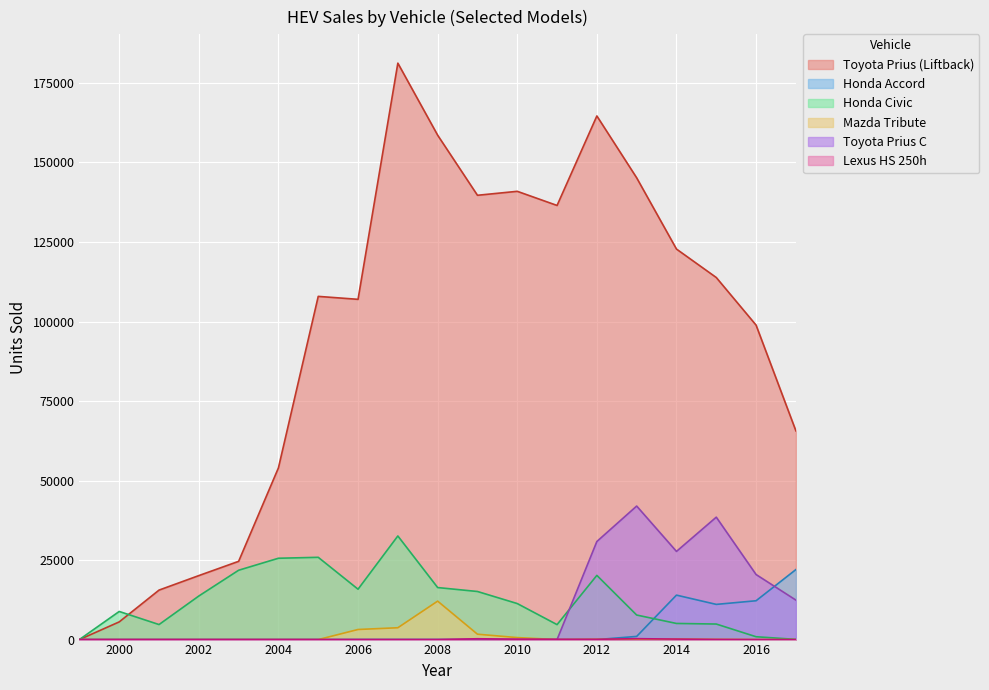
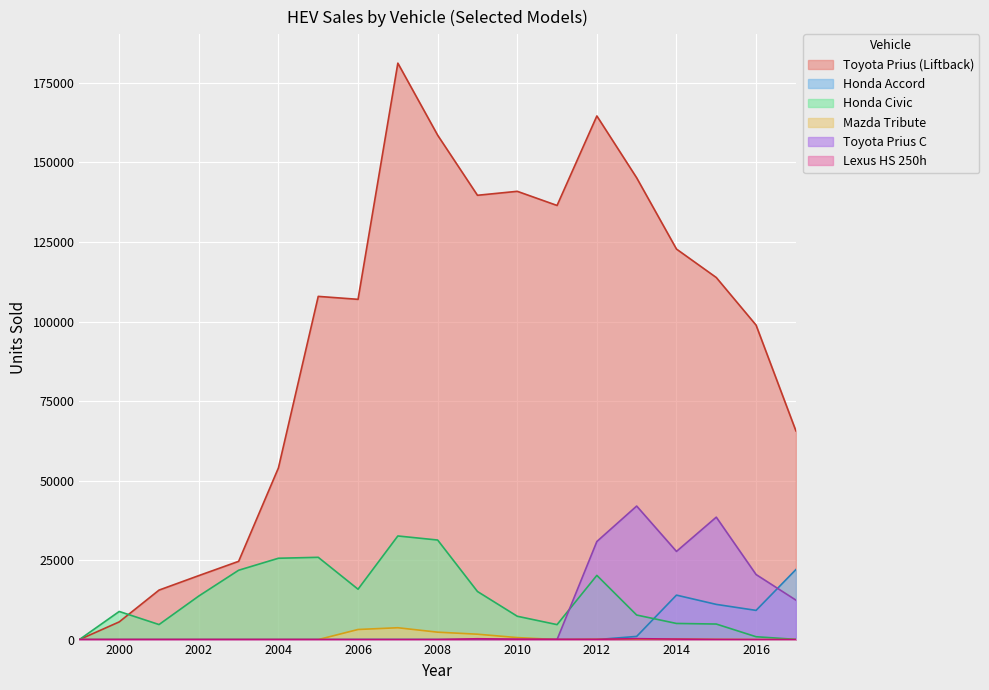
Honda Civic, 2008: 16000 -> 31000
Mazda Tribute, 2008: 12000 -> 2000
Honda Civic, 2010: 11000 -> 7000
Honda Accord, 2016: 12000 -> 9000
